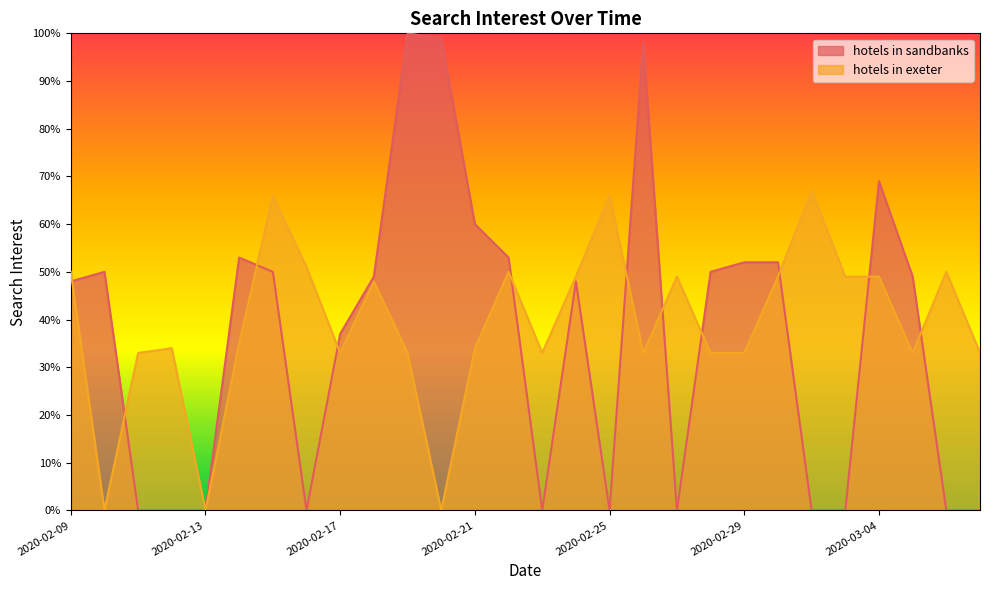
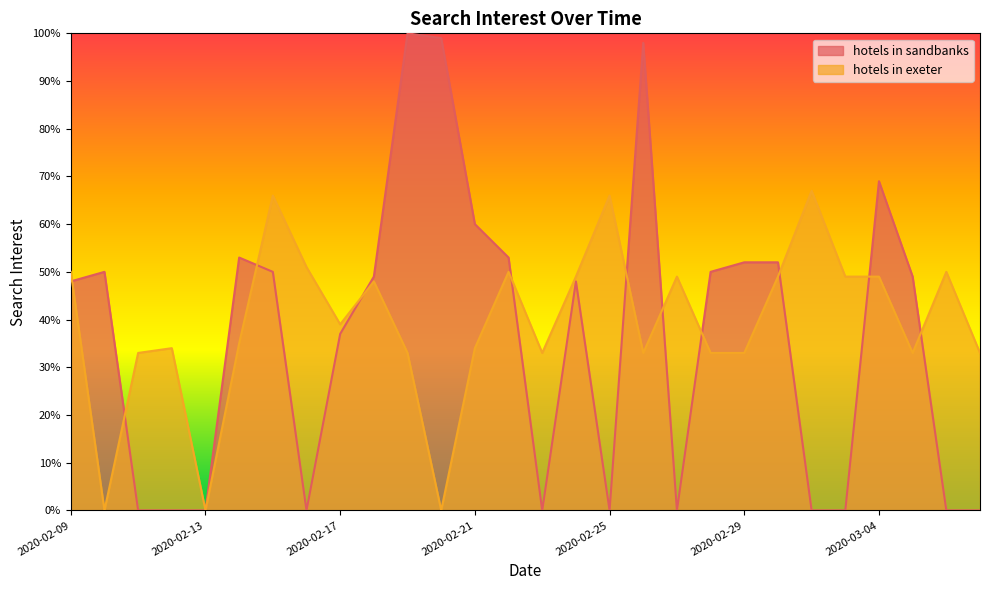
hotels in exeter, 2020-02-17: 33% -> 39%
